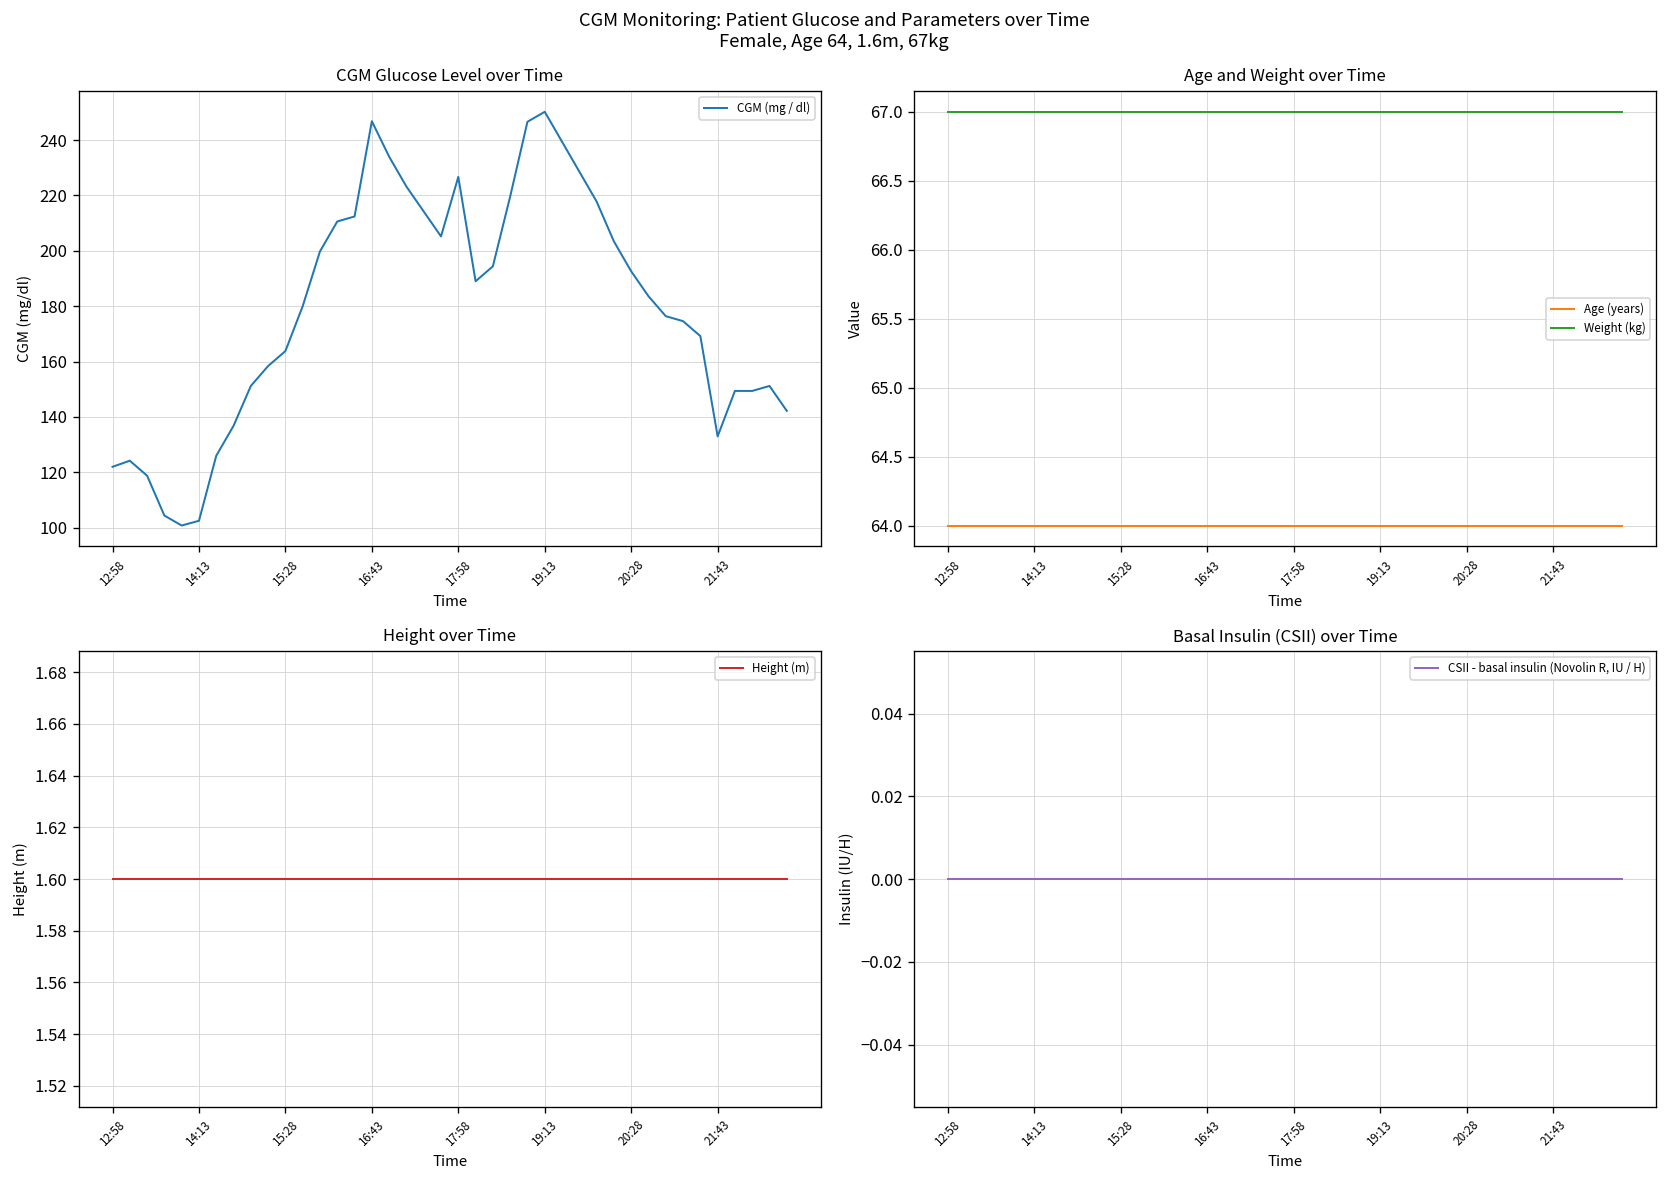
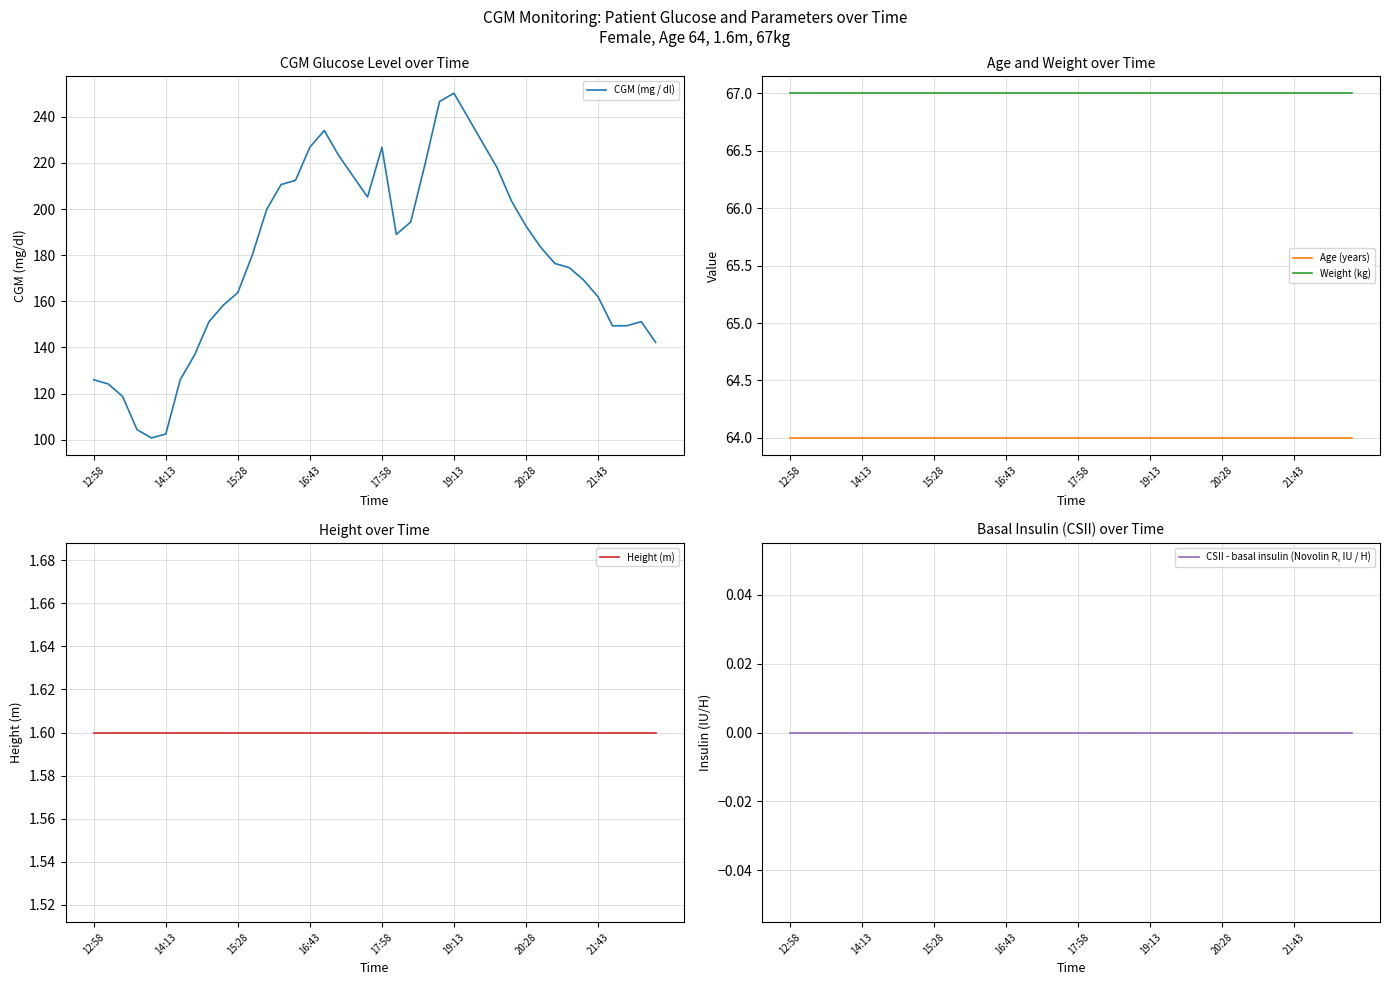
CGM Glucose Level over Time, 12:58: 122 -> 126
CGM Glucose Level over Time, 16:43: 247 -> 227
CGM Glucose Level over Time, 21:43: 133 -> 162
